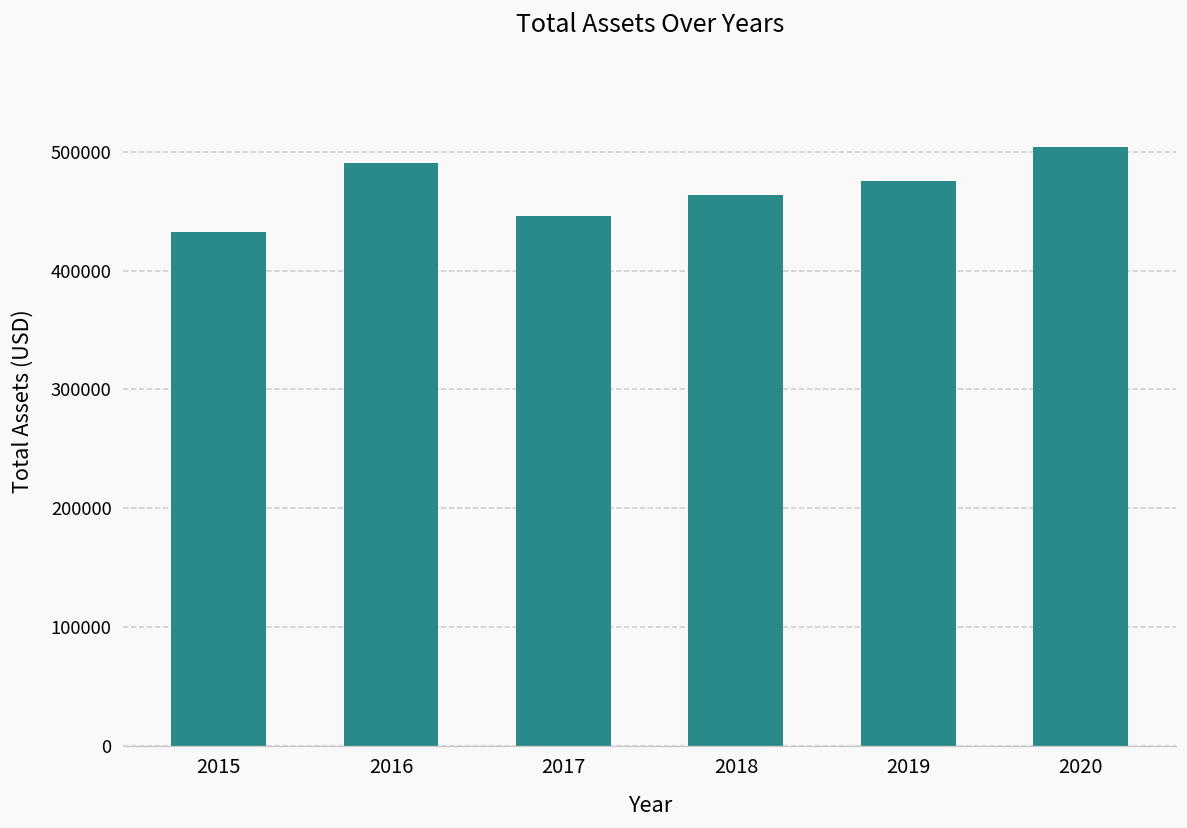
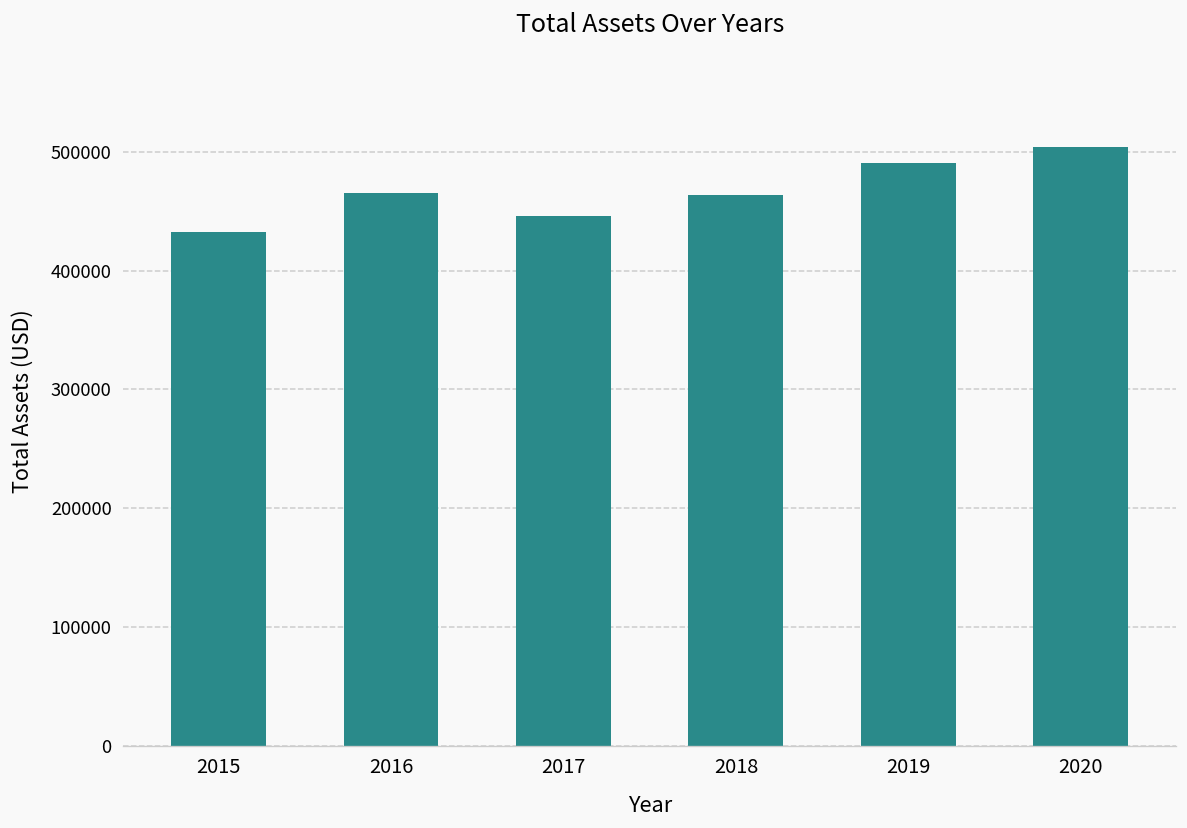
2016: 490000 -> 470000
2019: 480000 -> 490000
